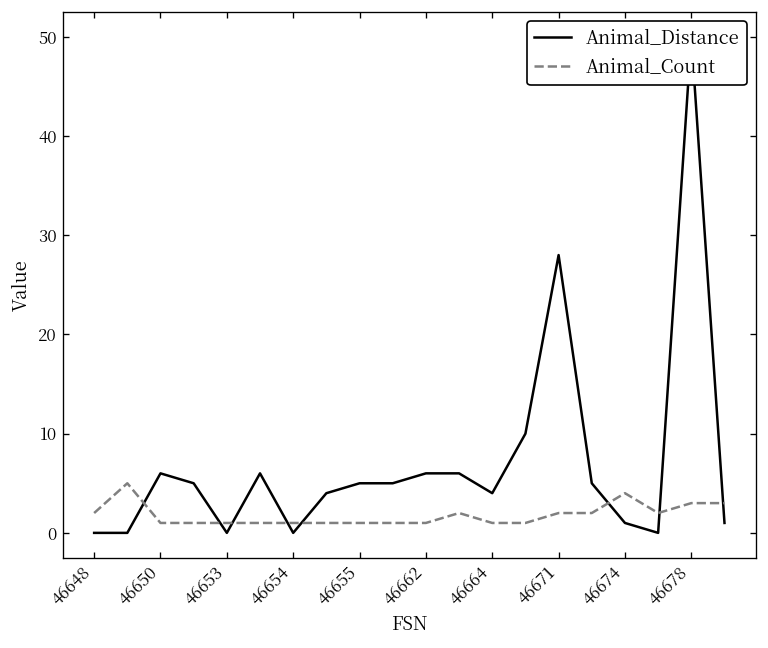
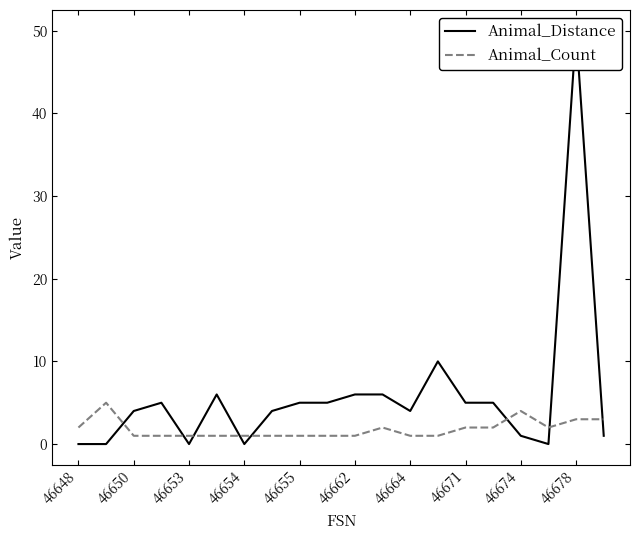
Animal_Distance, 46650: 6 -> 4
Animal_Distance, 46671: 28 -> 5
